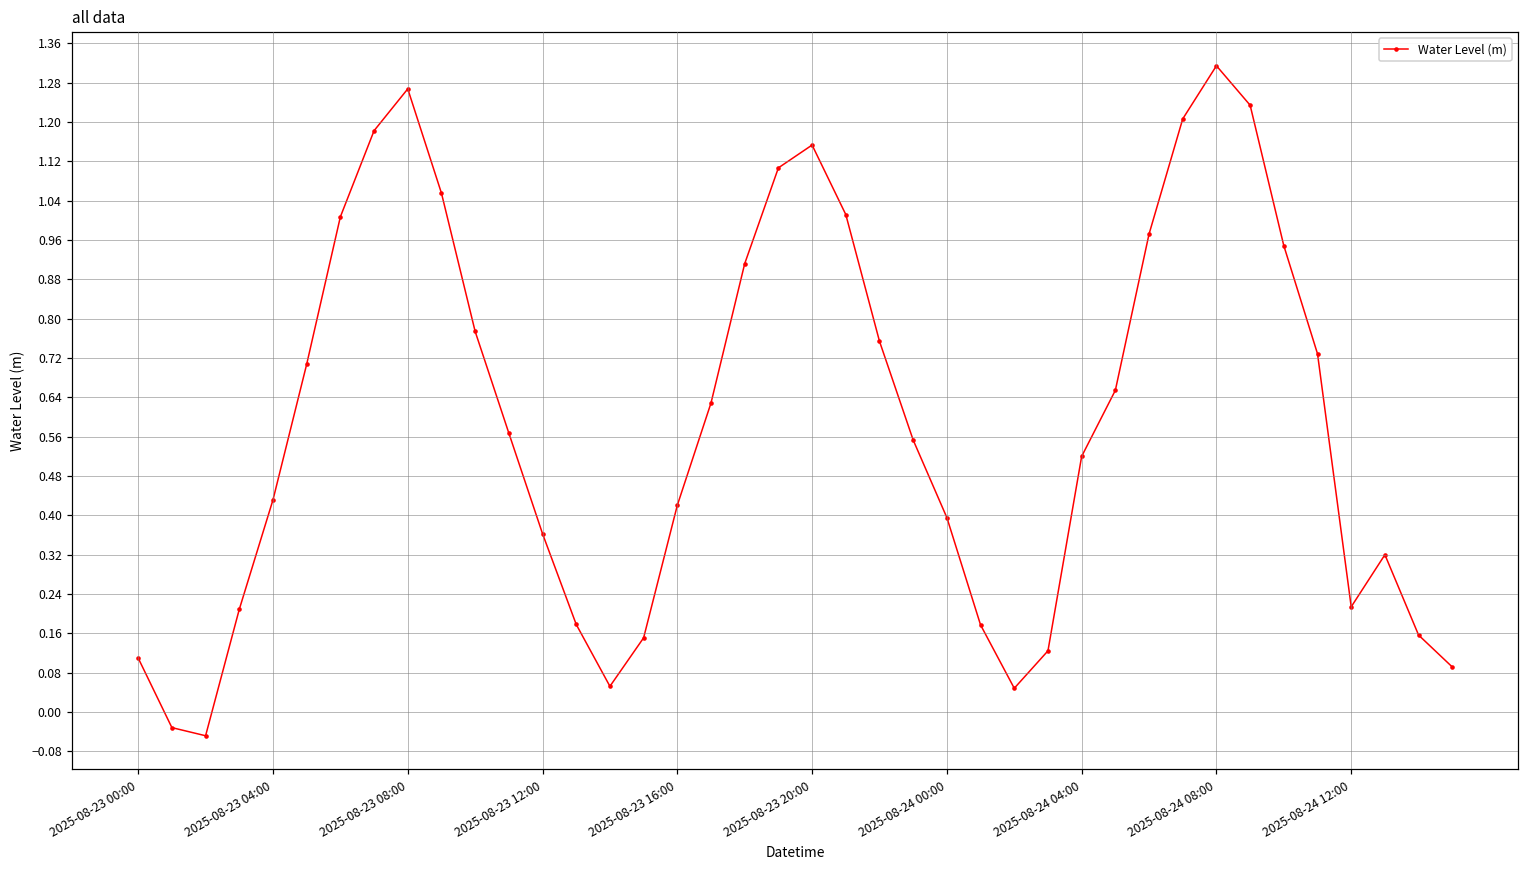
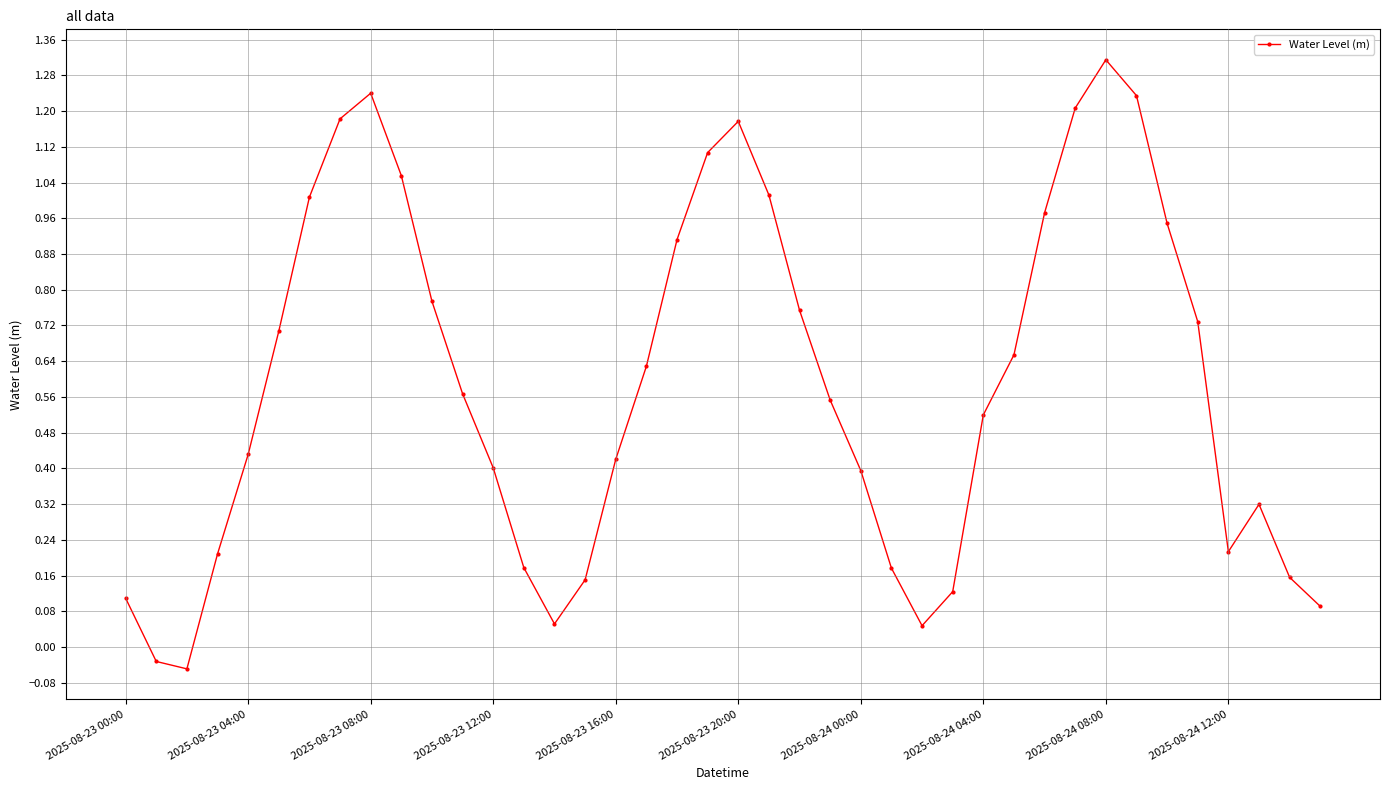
2025-08-23 08:00: 1.27 -> 1.24
2025-08-23 12:00: 0.36 -> 0.40
2025-08-23 20:00: 1.15 -> 1.18
